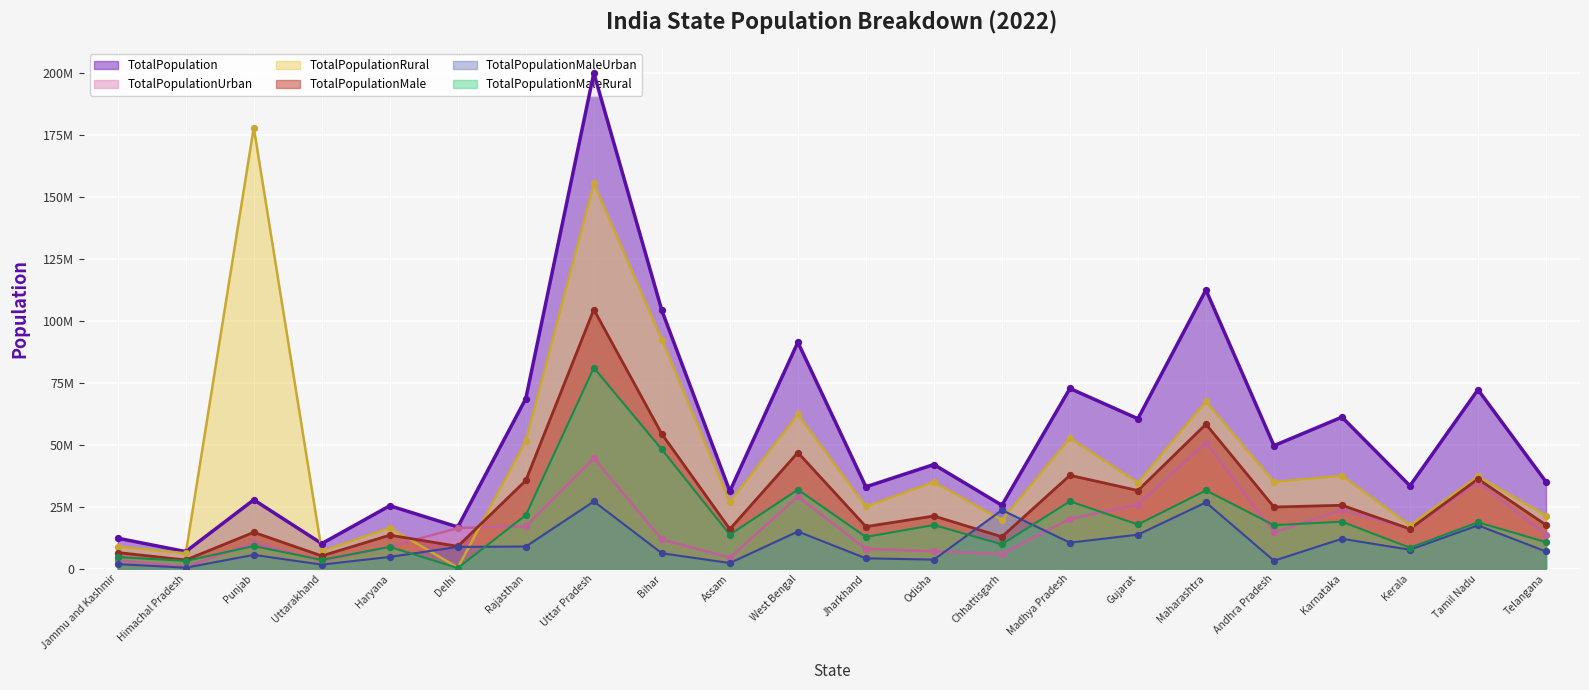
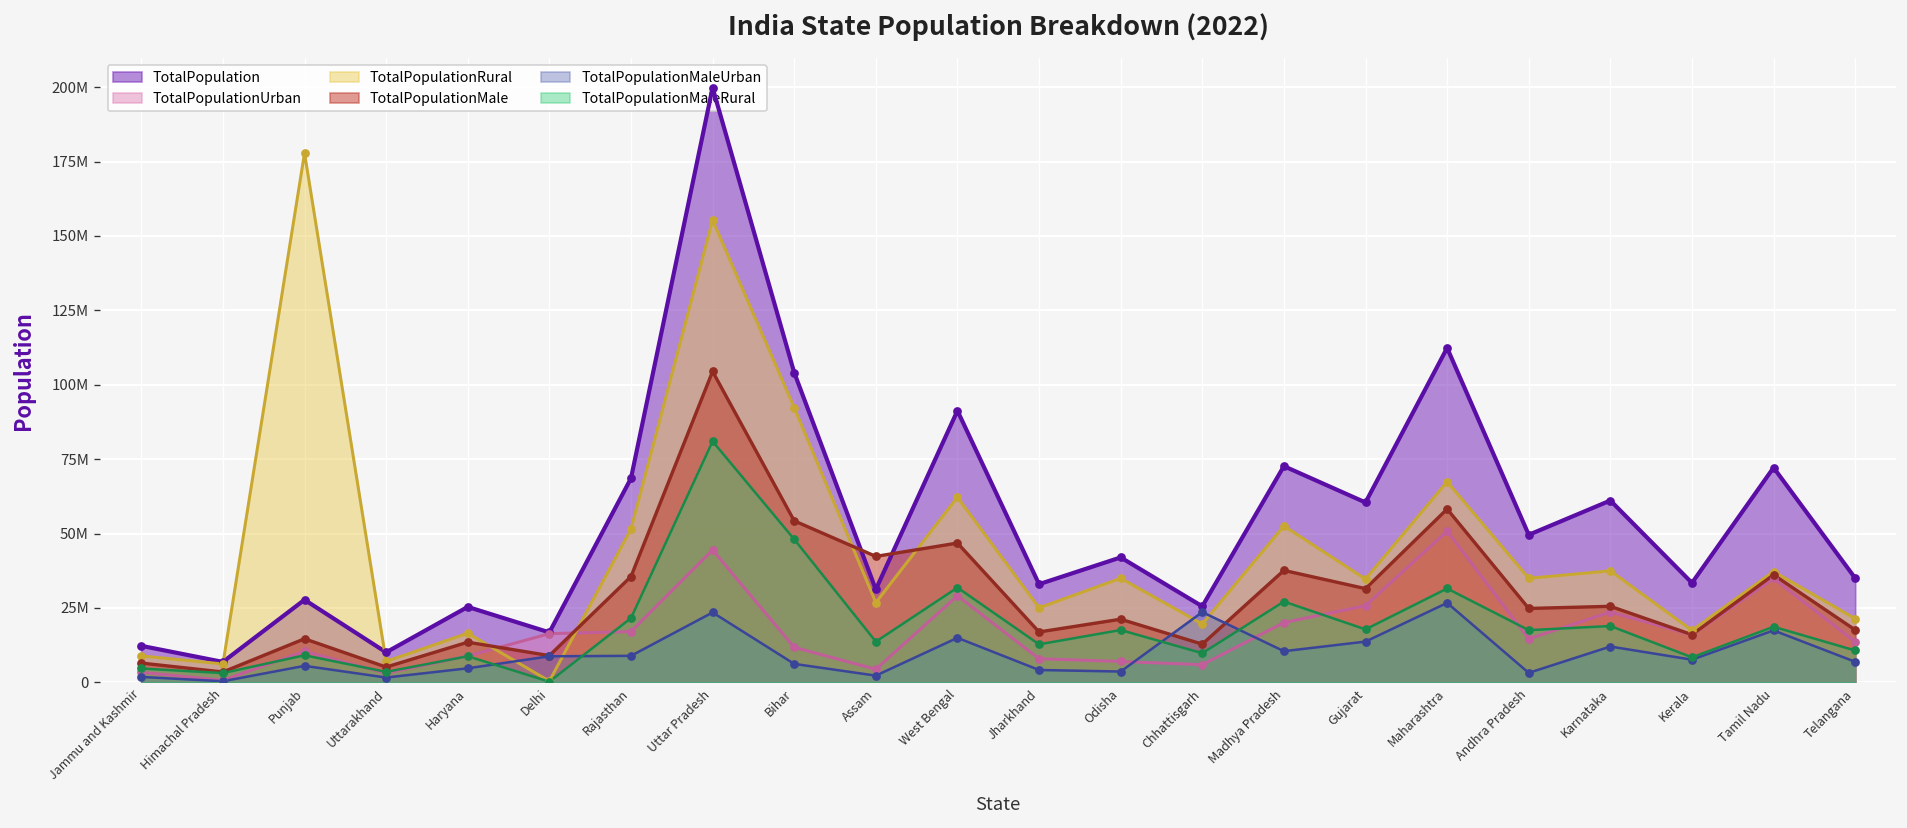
TotalPopulationMaleUrban, Uttar Pradesh: 27000000 -> 23000000
TotalPopulationMale, Assam: 16000000 -> 42000000
